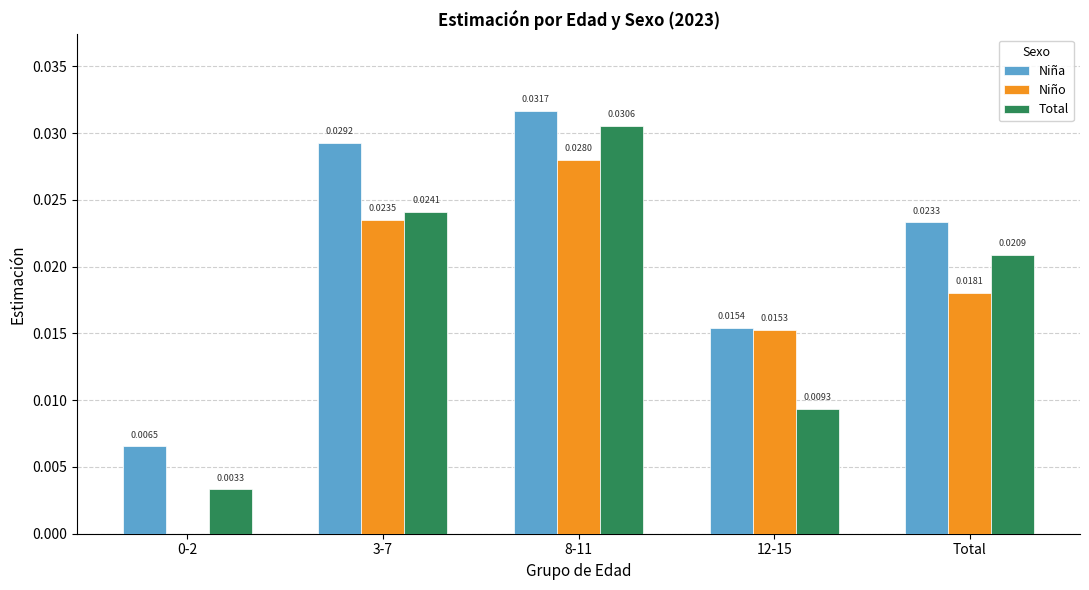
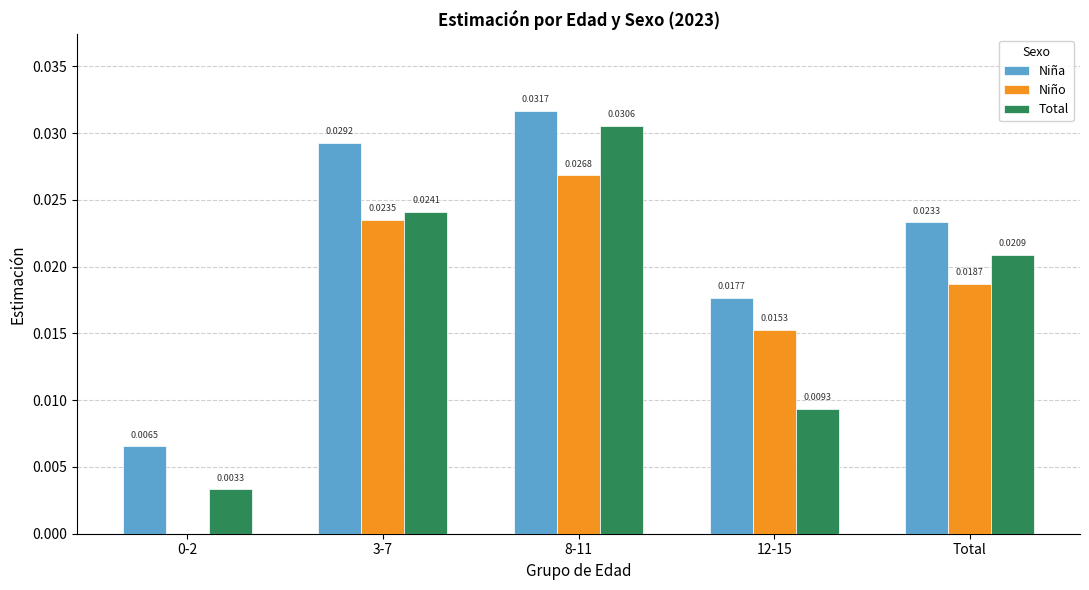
Niño, 8-11: 0.0280 -> 0.0268
Niña, 12-15: 0.0154 -> 0.0177
Niño, Total: 0.0181 -> 0.0187
